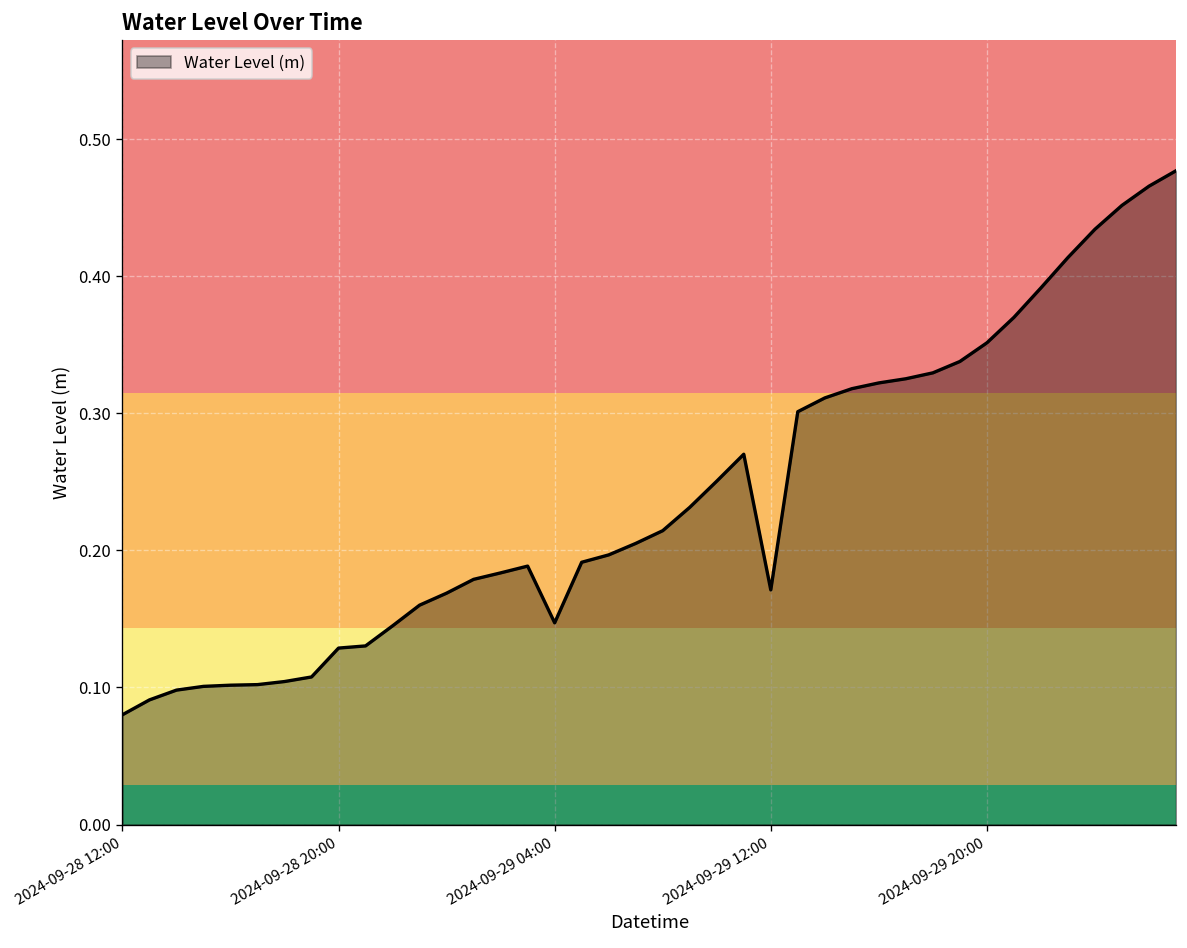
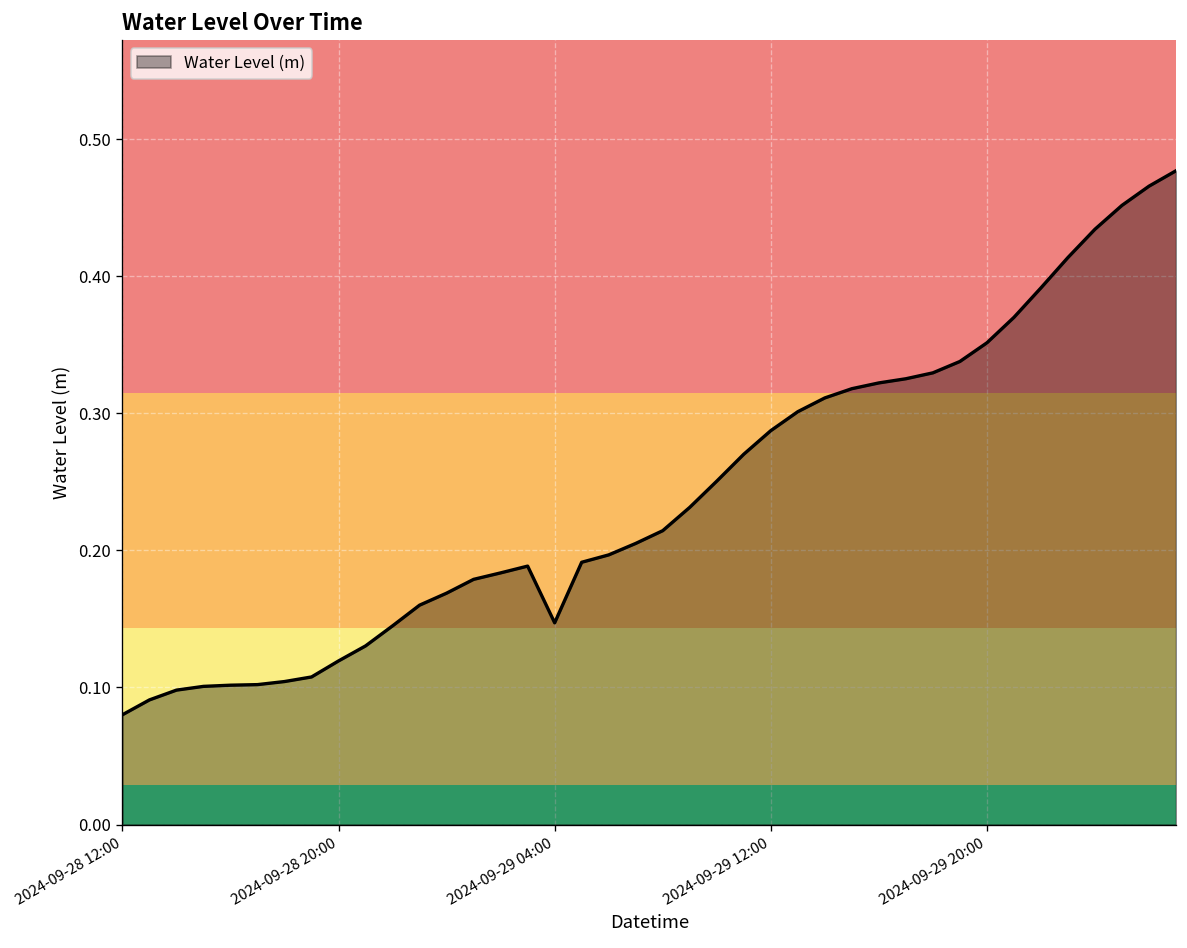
2024-09-28 20:00: 0.129 -> 0.119
2024-09-29 12:00: 0.171 -> 0.287
